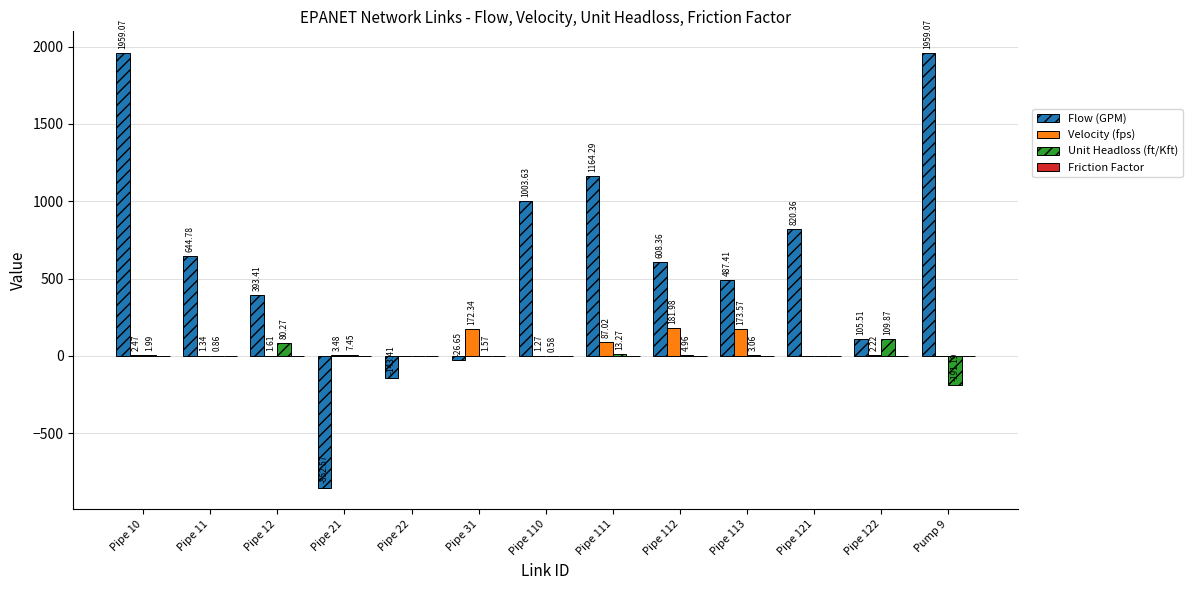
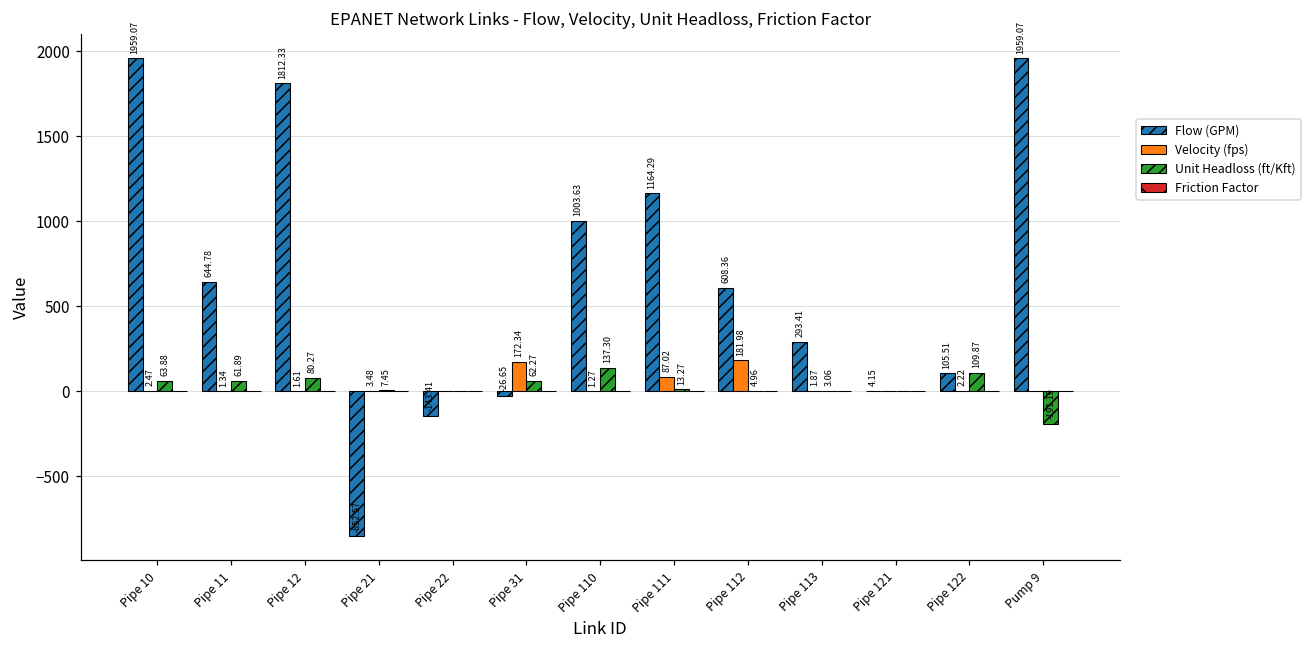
Unit Headloss (ft/Kft), Pipe 10: 1.99 -> 63.88
Unit Headloss (ft/Kft), Pipe 11: 0.86 -> 61.89
Flow (GPM), Pipe 12: 393.41 -> 1812.33
Unit Headloss (ft/Kft), Pipe 31: 1.57 -> 62.27
Unit Headloss (ft/Kft), Pipe 110: 0.58 -> 137.30
Flow (GPM), Pipe 113: 487.41 -> 293.41
Velocity (fps), Pipe 113: 173.57 -> 1.87
Flow (GPM), Pipe 121: 820.36 -> 4.15
